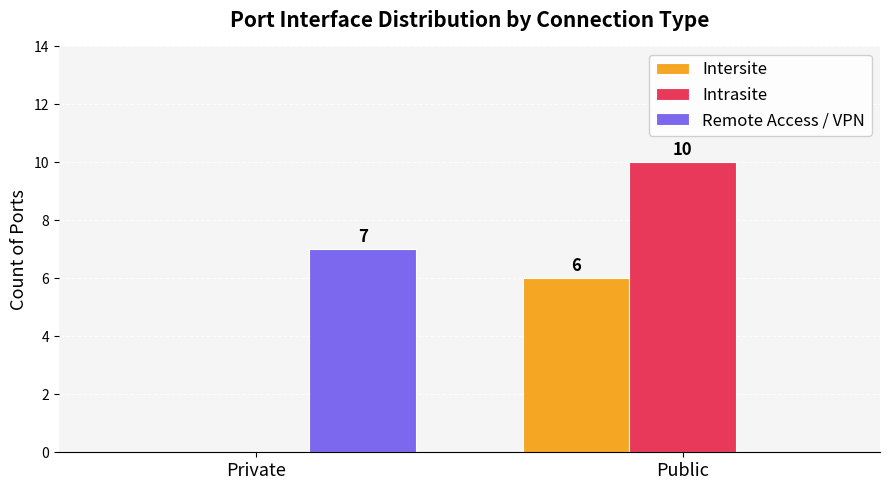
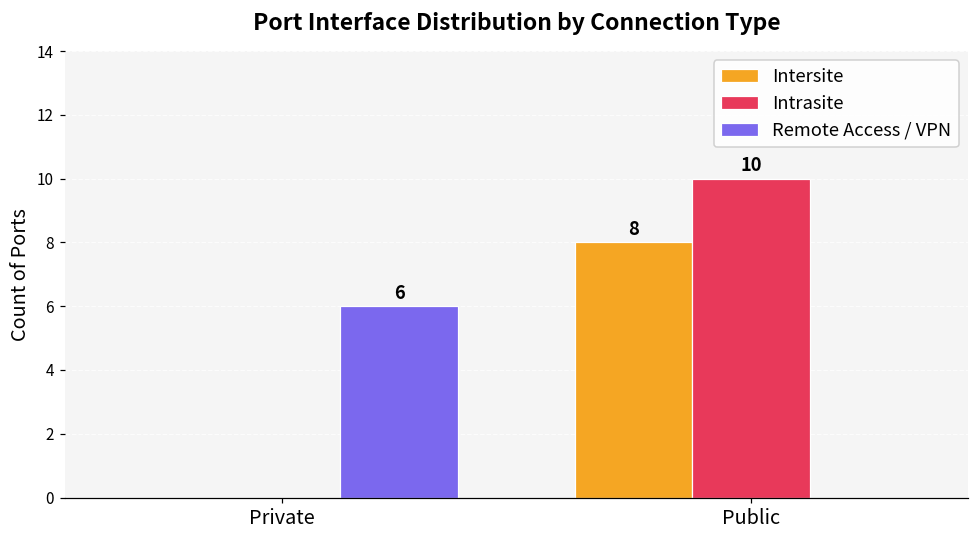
Remote Access / VPN, Private: 7 -> 6
Intersite, Public: 6 -> 8
